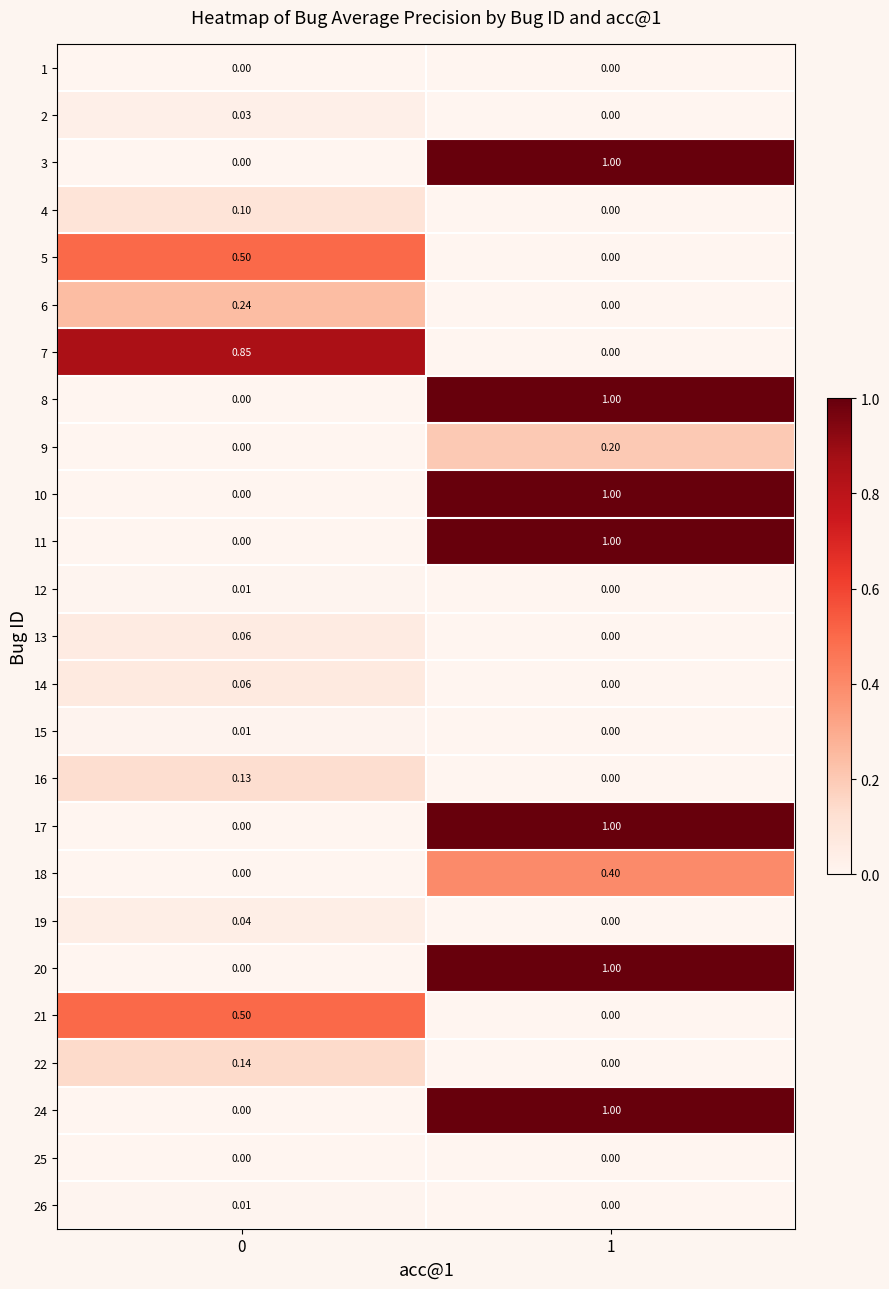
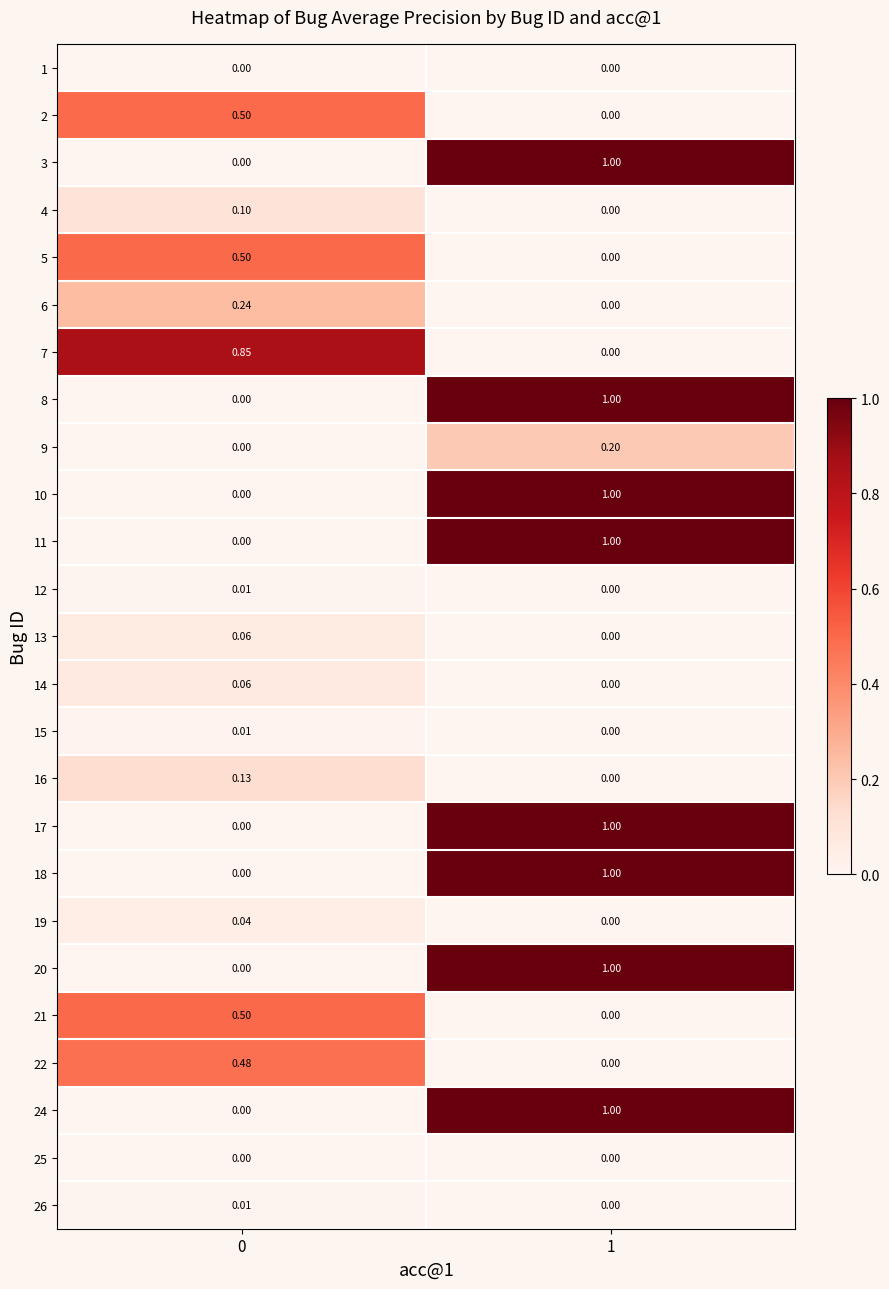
2, 0: 0.03 -> 0.50
18, 1: 0.40 -> 1.00
22, 0: 0.14 -> 0.48
